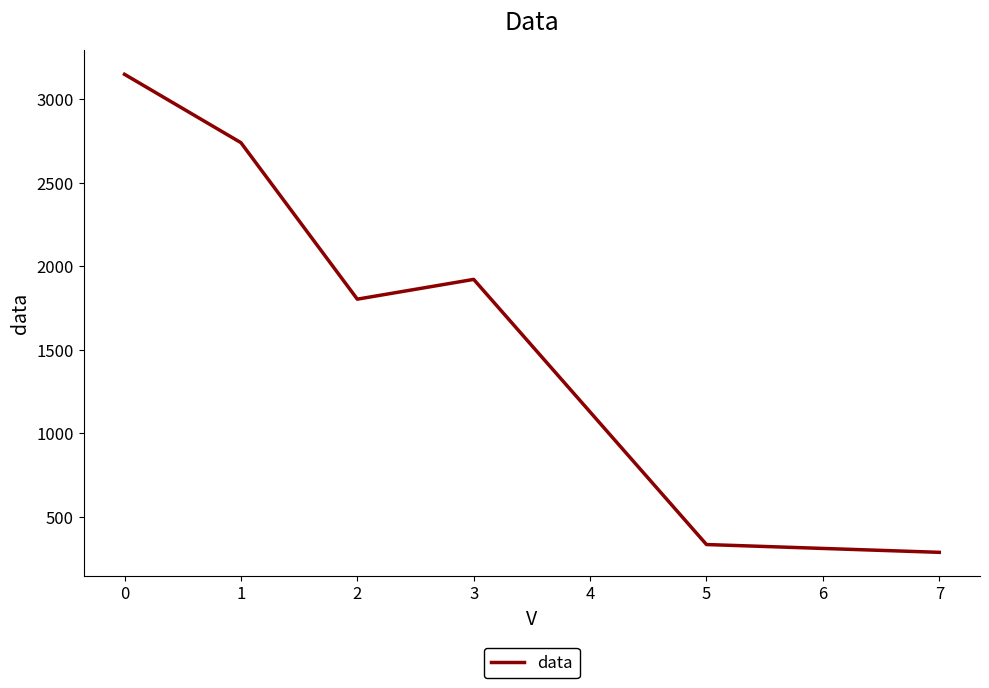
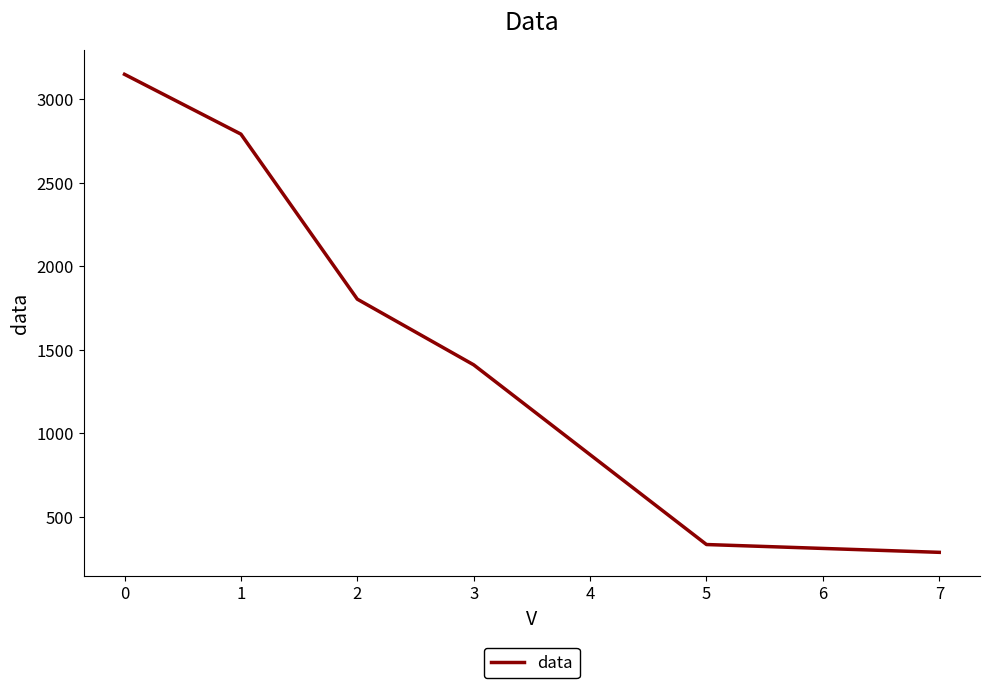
1: 2740 -> 2790
3: 1920 -> 1410
